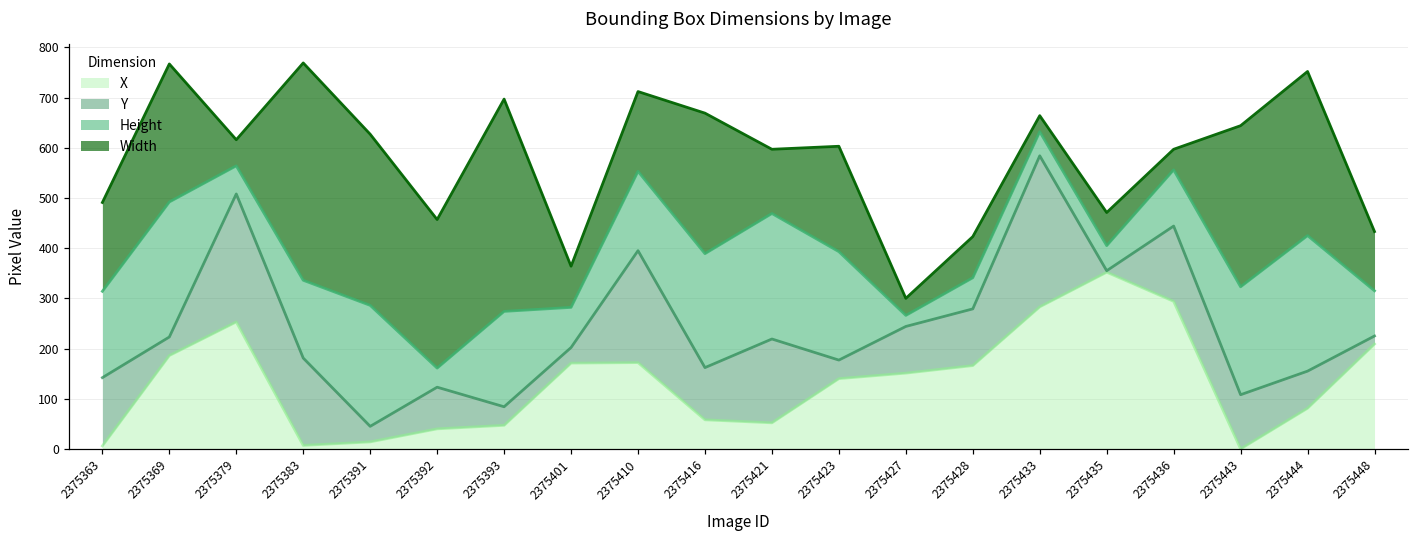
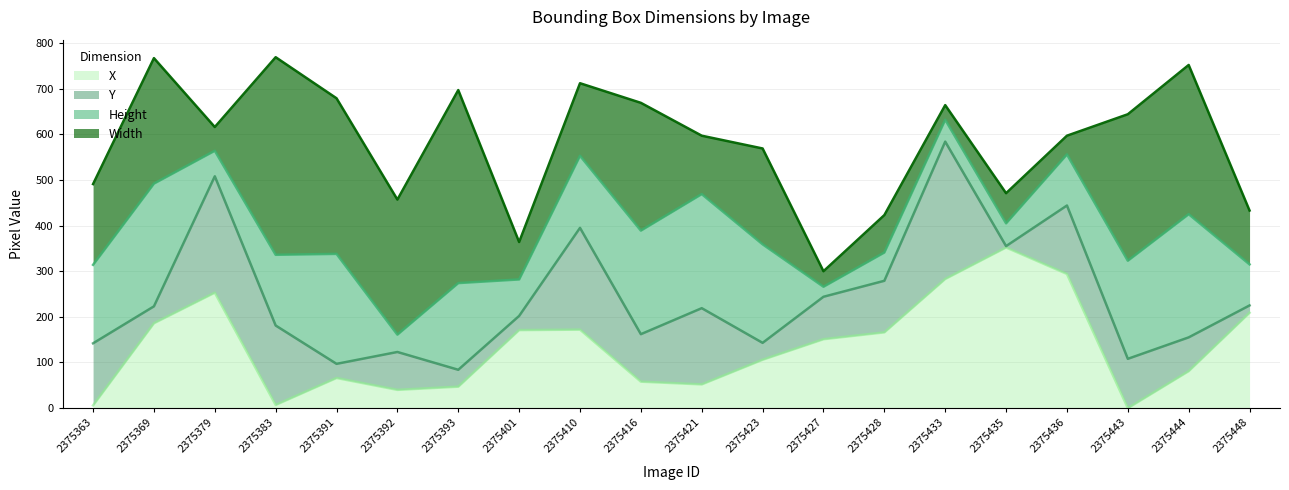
X, 2375391: 10 -> 70
X, 2375423: 140 -> 110
